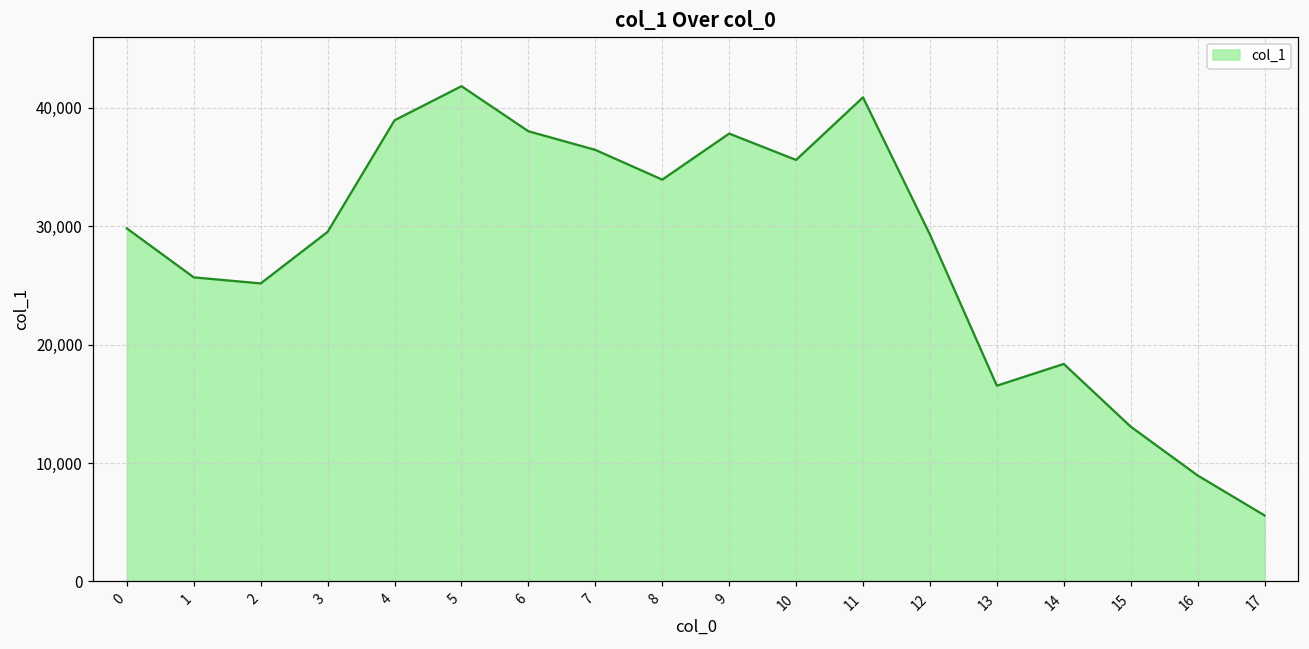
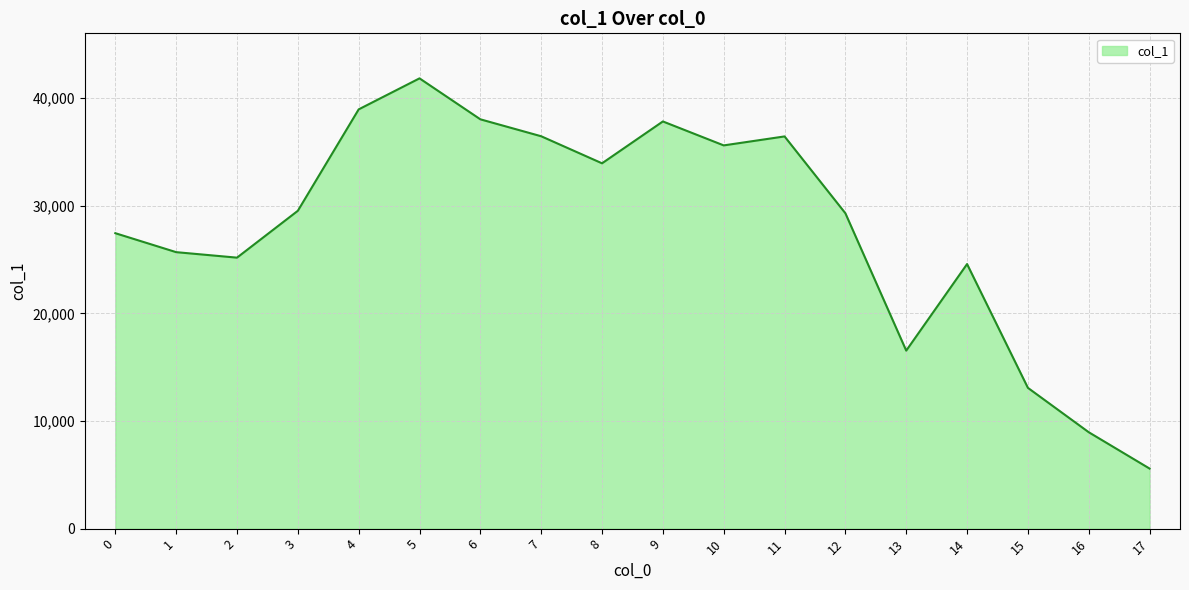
0: 29,800 -> 27,400
11: 40,900 -> 36,400
14: 18,400 -> 24,600
